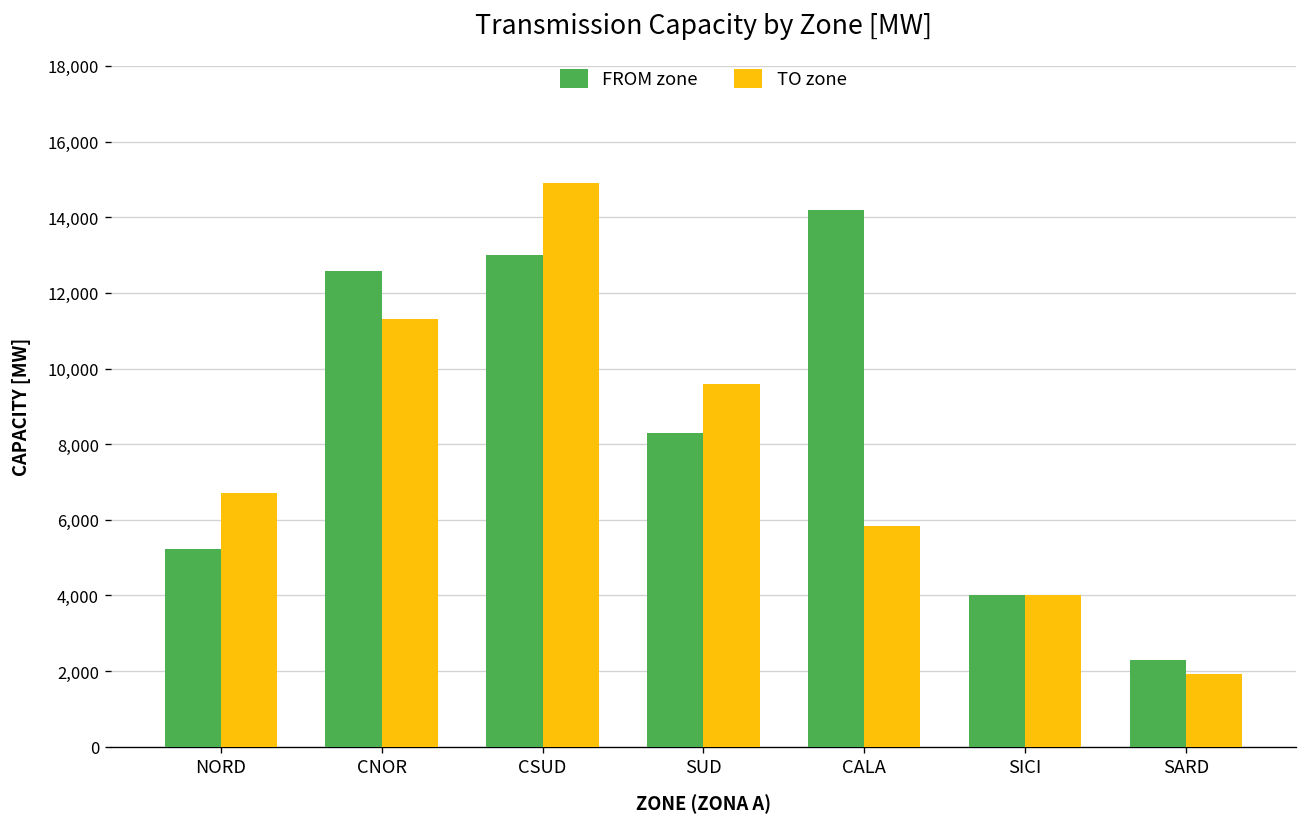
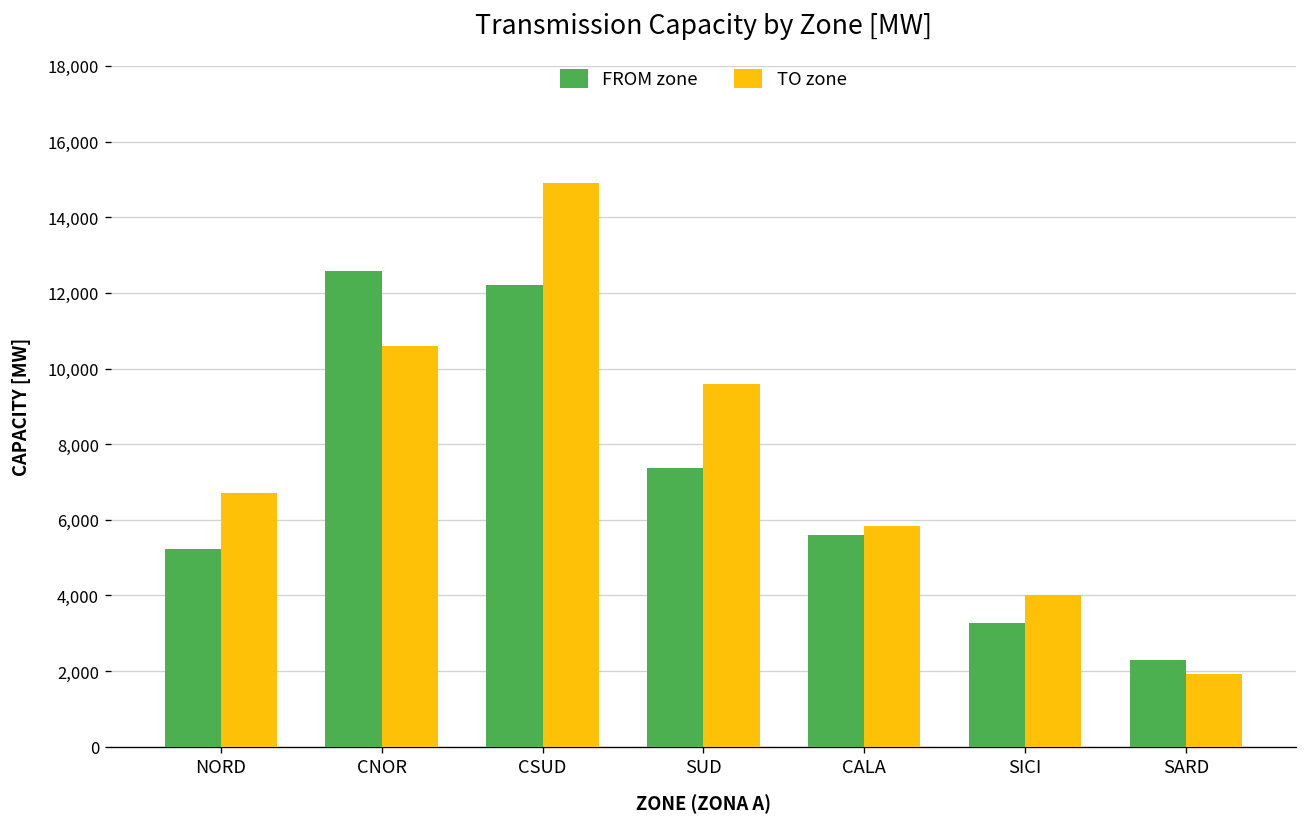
TO zone, CNOR: 11,300 -> 10,600
FROM zone, CSUD: 13,000 -> 12,200
FROM zone, SUD: 8,300 -> 7,400
FROM zone, CALA: 14,200 -> 5,600
FROM zone, SICI: 4,000 -> 3,300
